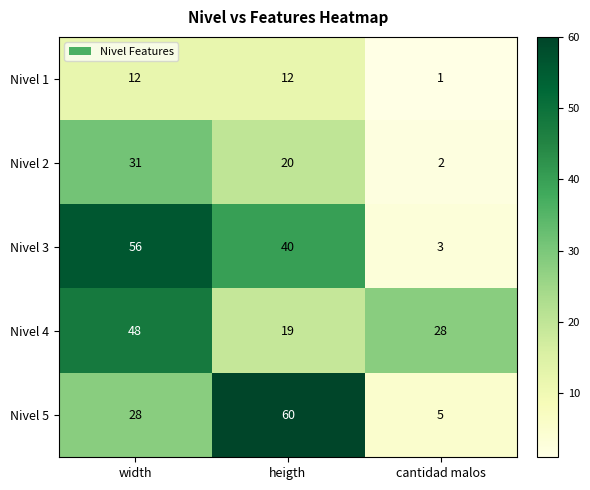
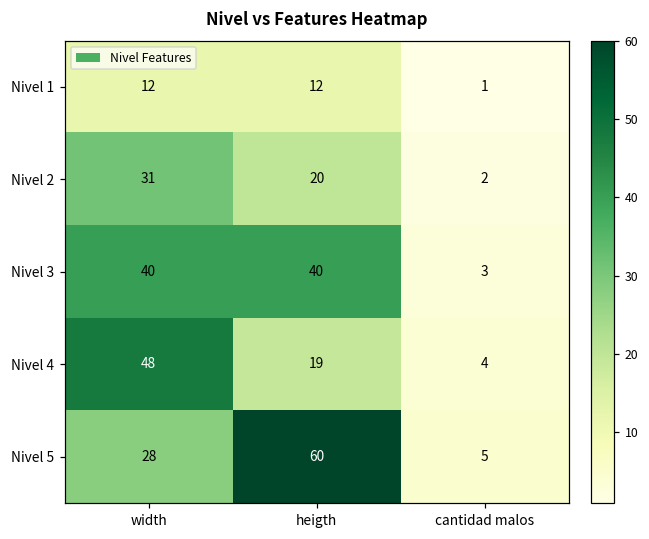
Nivel 3, width: 56 -> 40
Nivel 4, cantidad malos: 28 -> 4
